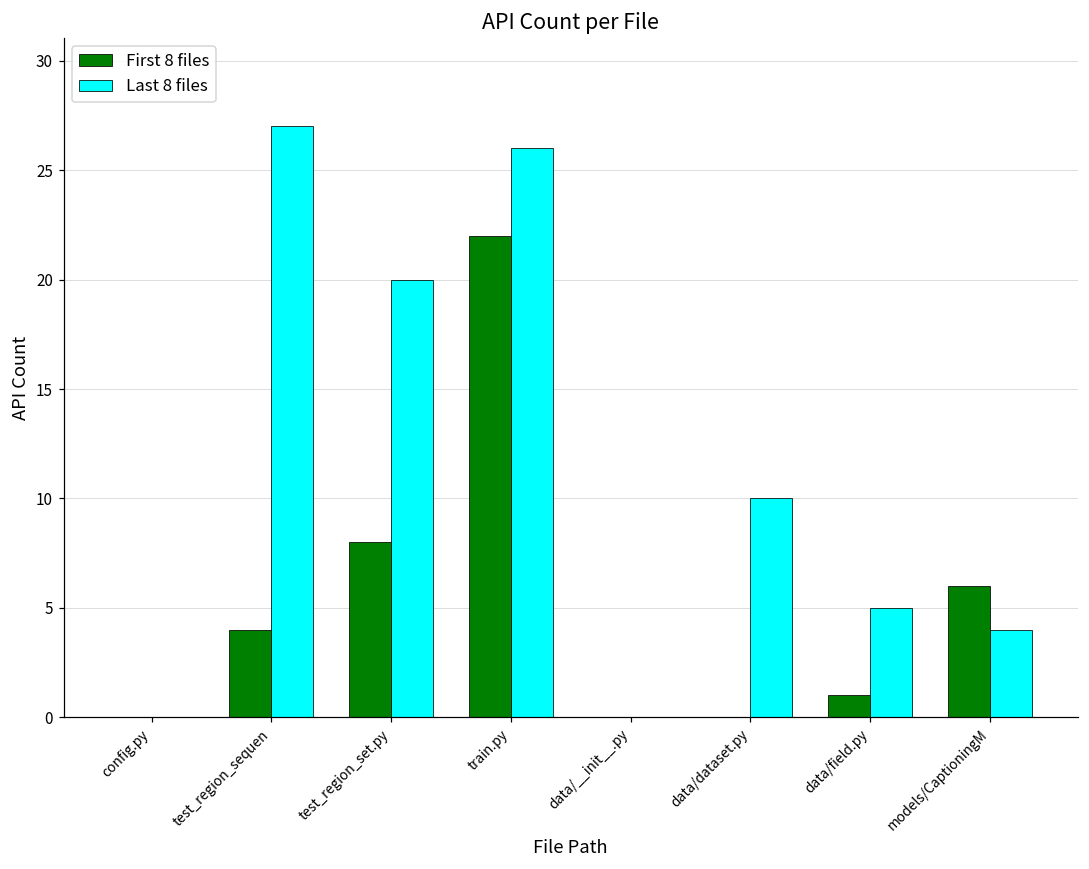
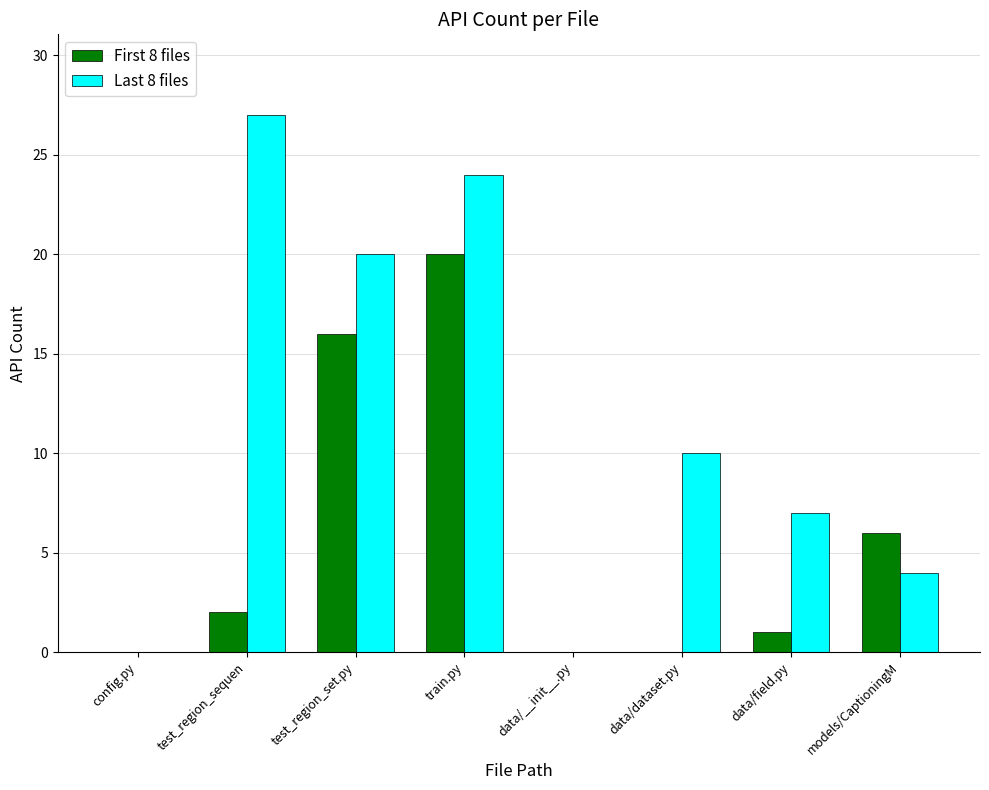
First 8 files, test_region_sequen: 4 -> 2
First 8 files, test_region_set.py: 8 -> 16
First 8 files, train.py: 22 -> 20
Last 8 files, train.py: 26 -> 24
Last 8 files, data/field.py: 5 -> 7
